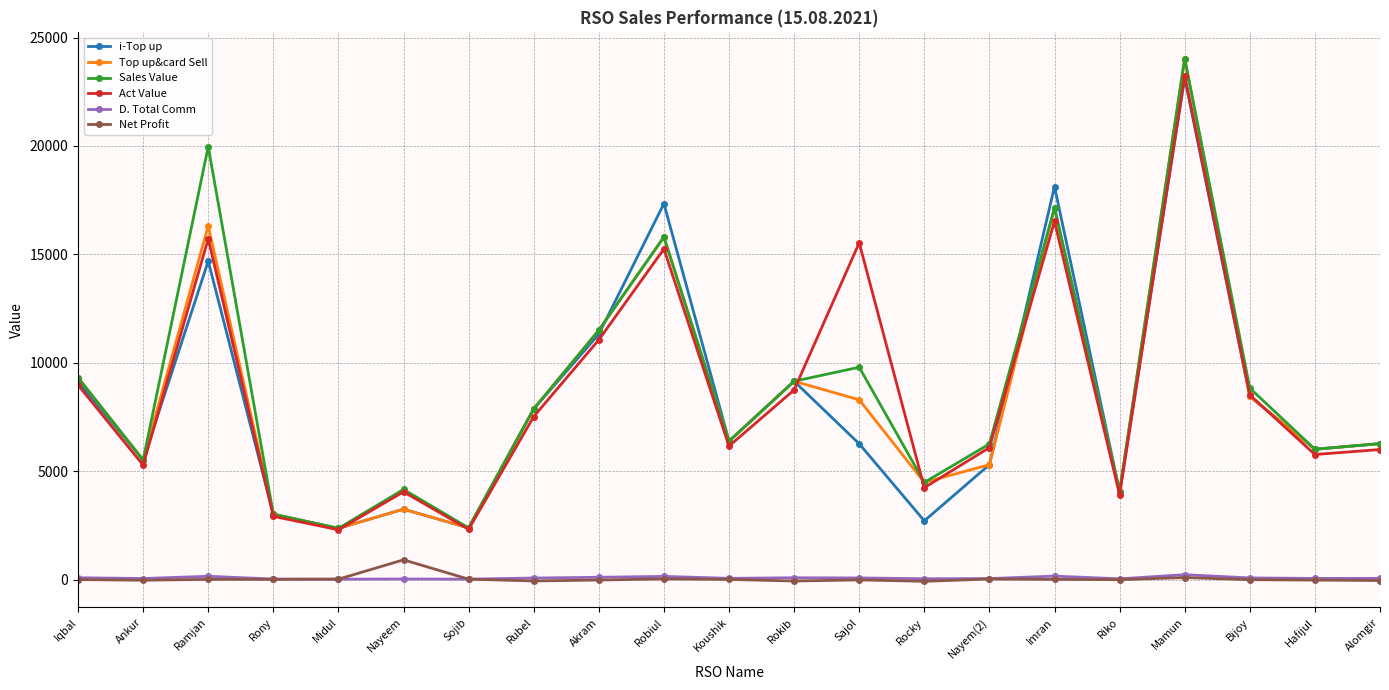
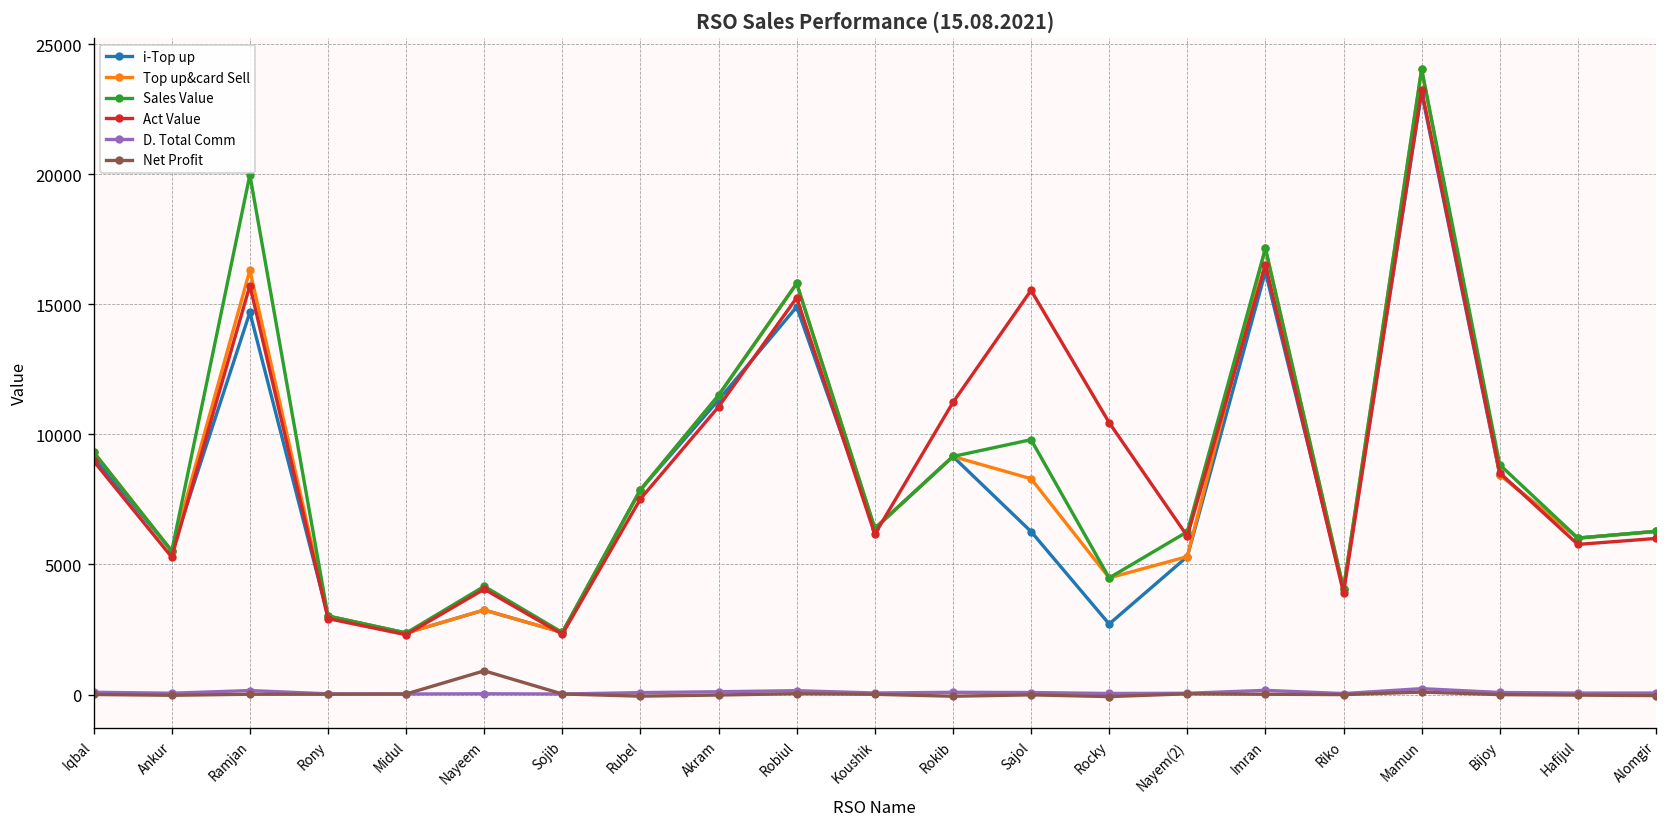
i-Top up, Robiul: 17300 -> 14900
Act Value, Rokib: 8700 -> 11200
Act Value, Rocky: 4200 -> 10500
i-Top up, Imran: 18100 -> 16200
